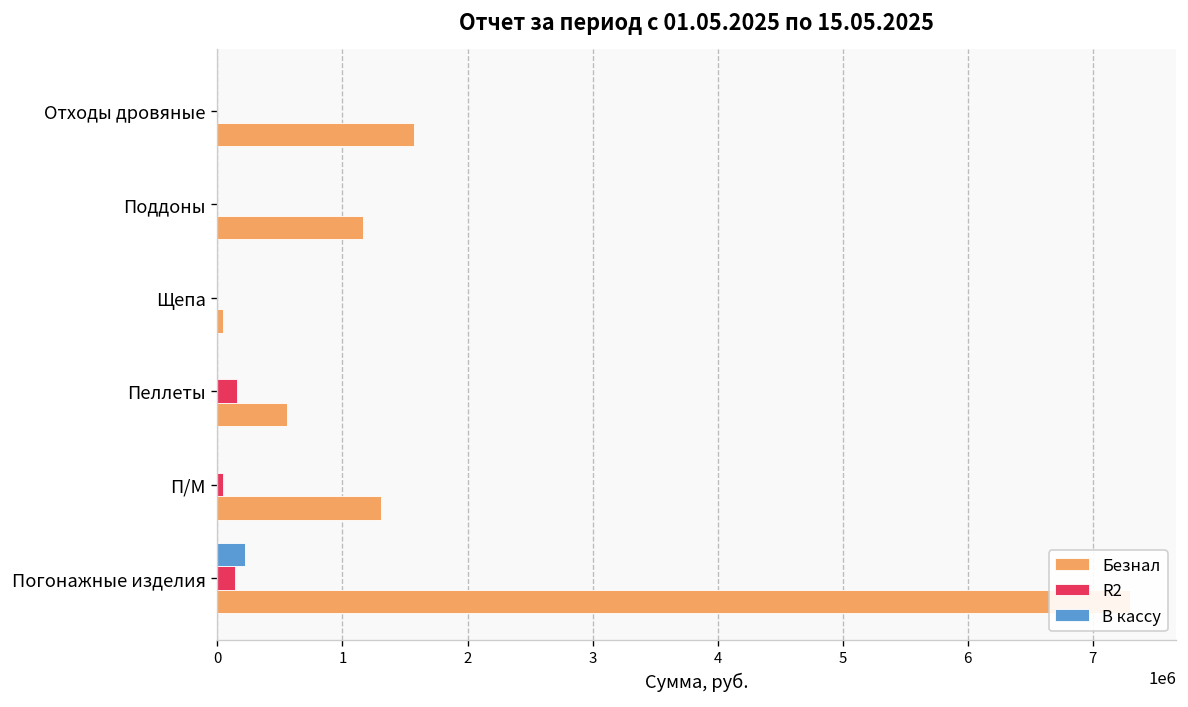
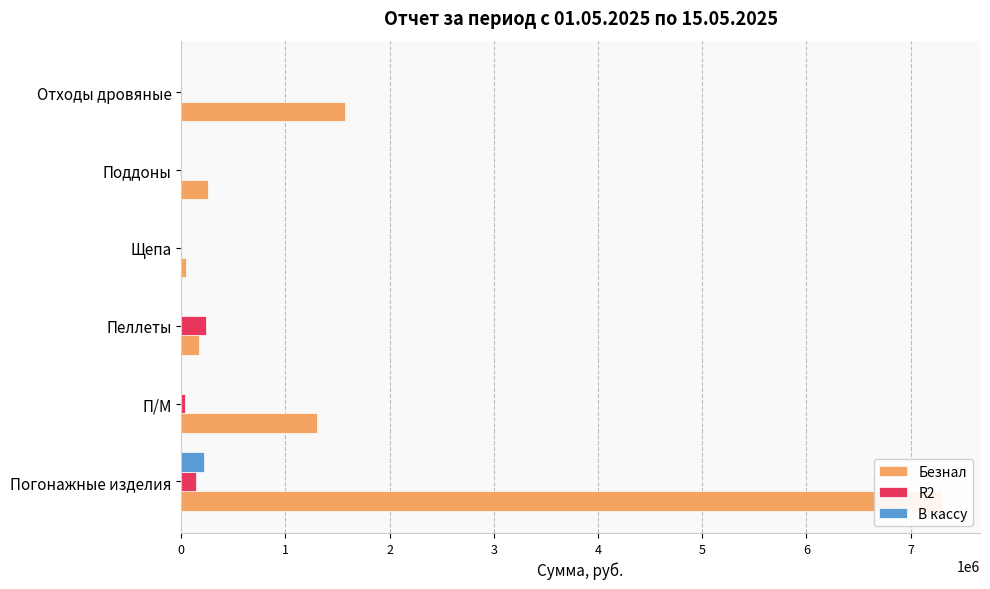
Безнал, Поддоны: 1160000 -> 260000
R2, Пеллеты: 160000 -> 240000
Безнал, Пеллеты: 560000 -> 170000
